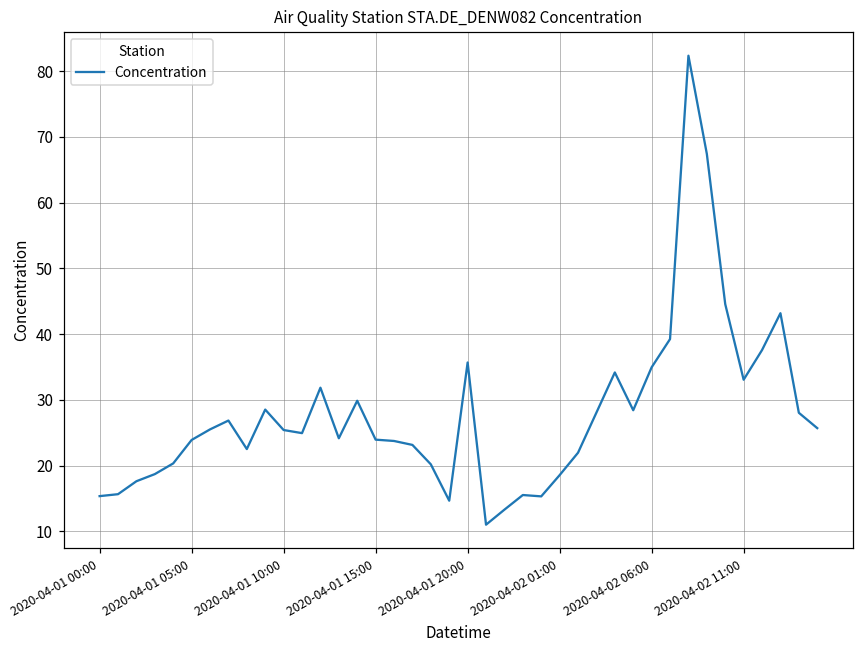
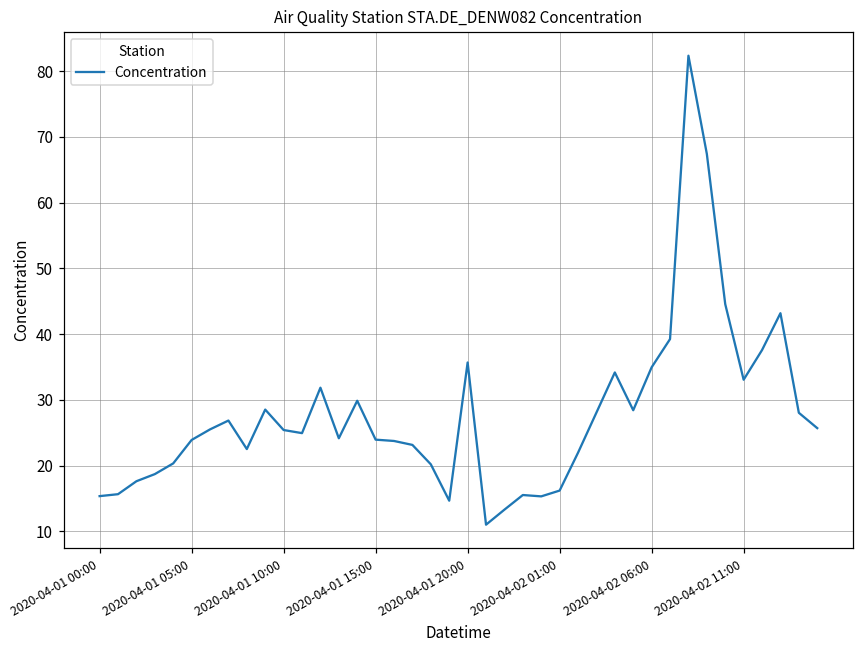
2020-04-02 01:00: 19 -> 16
